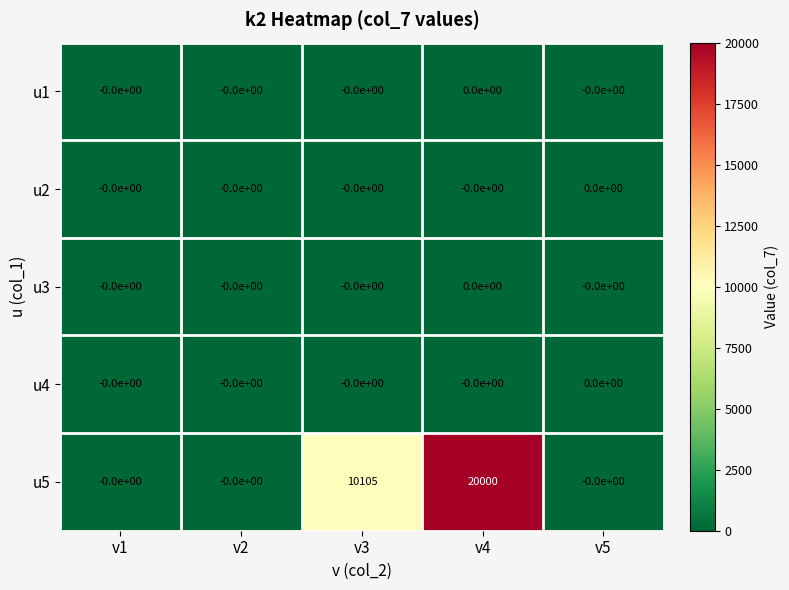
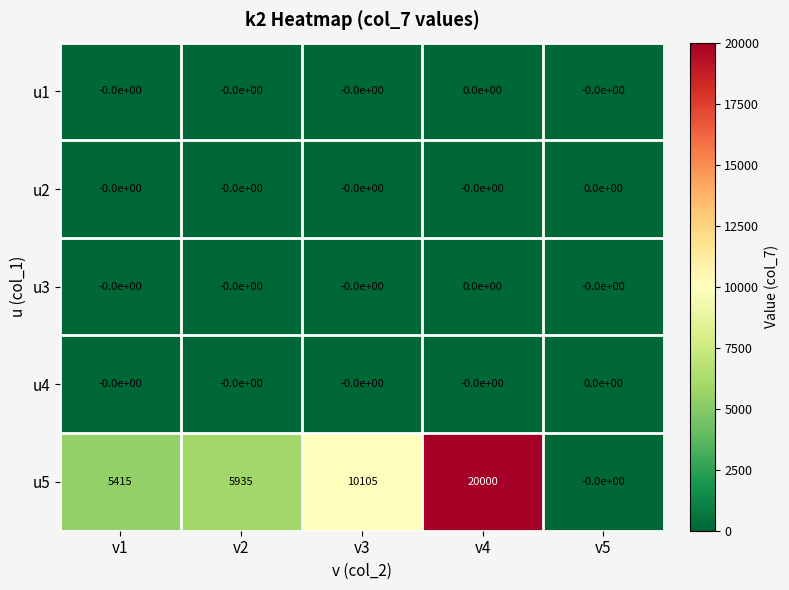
u5, v1: -0.0e+00 -> 5415
u5, v2: -0.0e+00 -> 5935
